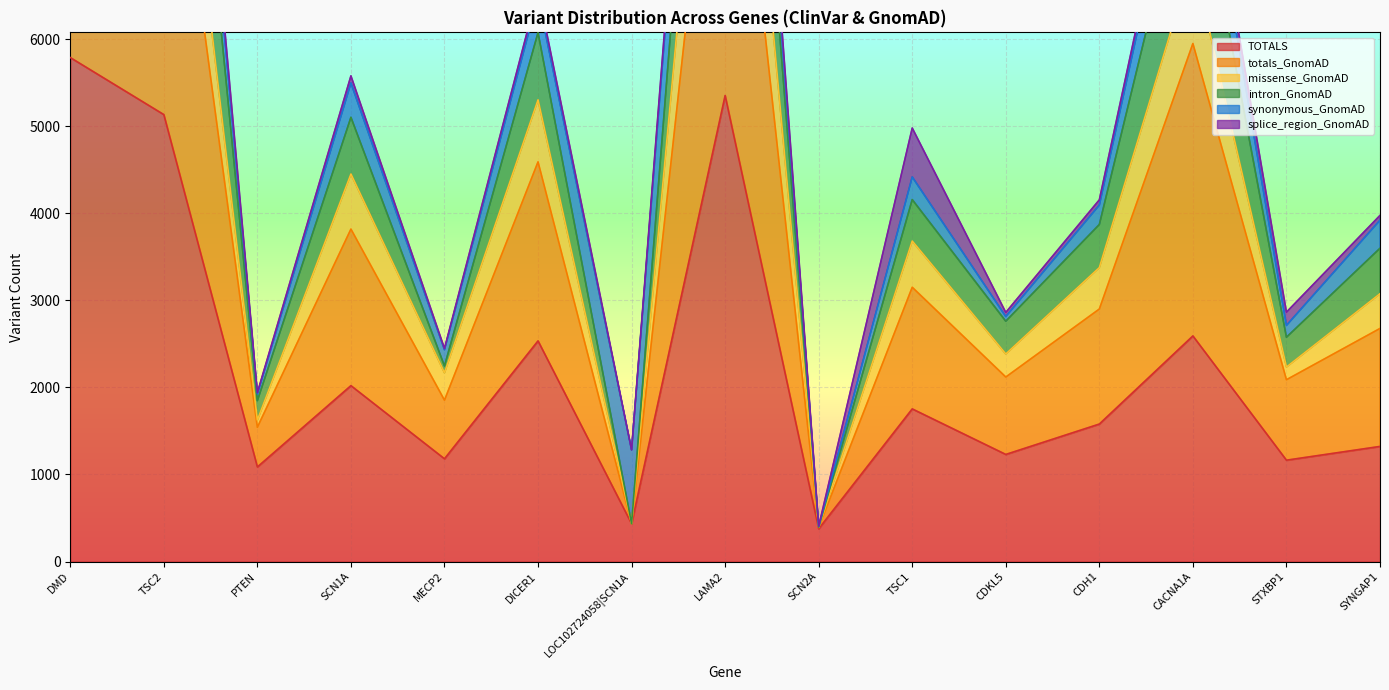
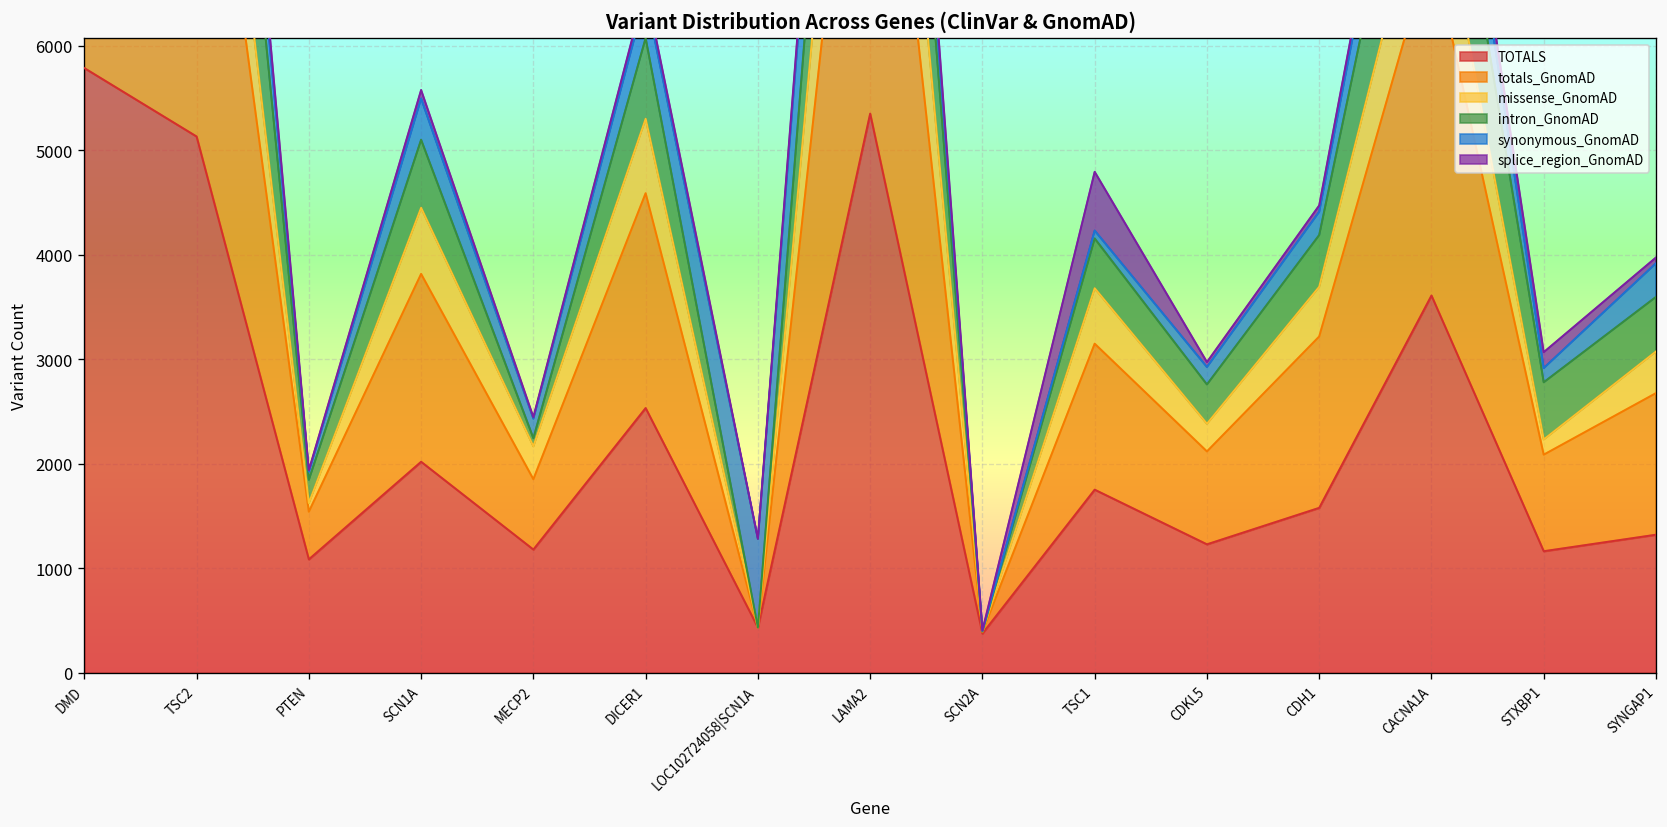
synonymous_GnomAD, TSC1: 300 -> 100
synonymous_GnomAD, CDKL5: 100 -> 200
totals_GnomAD, CDH1: 1300 -> 1600
TOTALS, CACNA1A: 2600 -> 3600
intron_GnomAD, STXBP1: 300 -> 500
